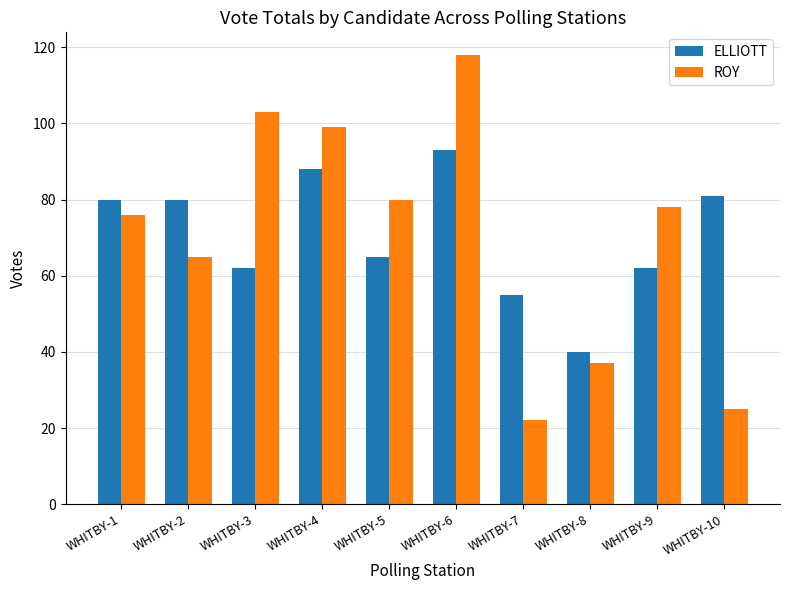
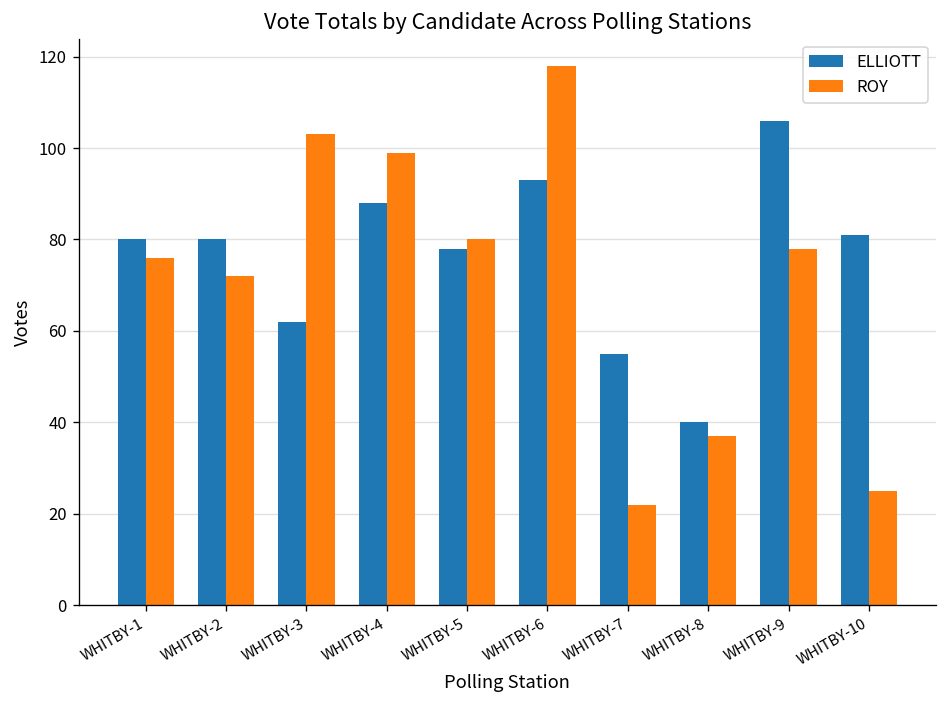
ROY, WHITBY-2: 65 -> 72
ELLIOTT, WHITBY-5: 65 -> 78
ELLIOTT, WHITBY-9: 62 -> 106
